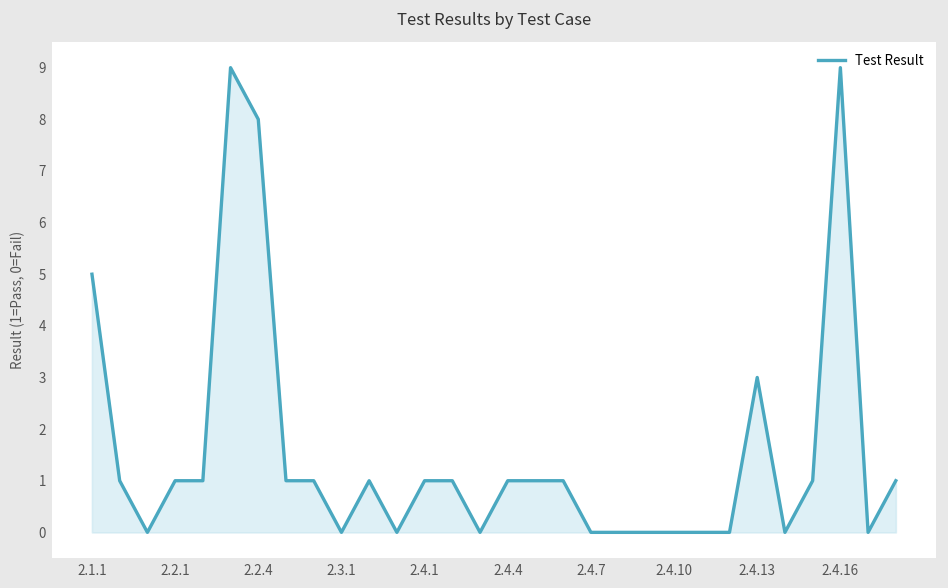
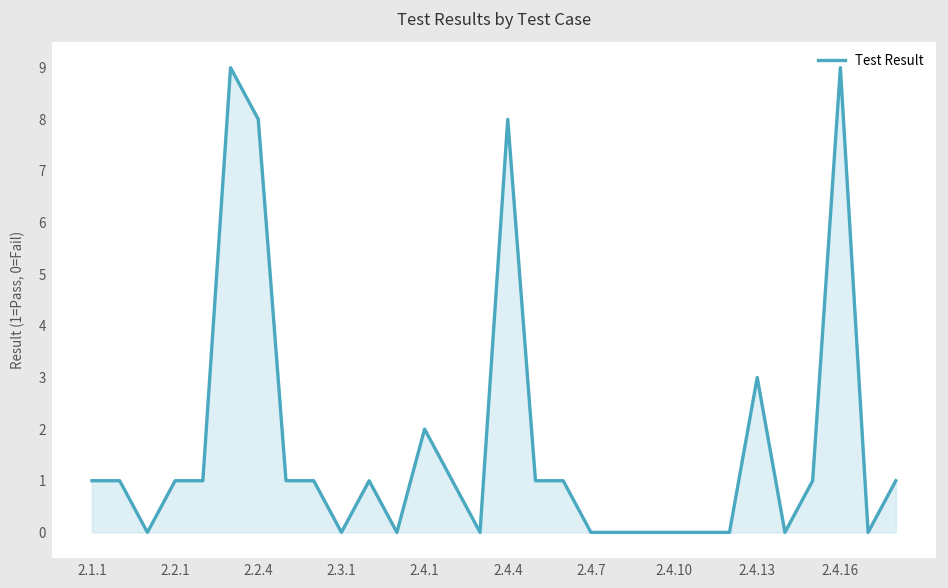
2.1.1: 5 -> 1
2.4.1: 1 -> 2
2.4.4: 1 -> 8
